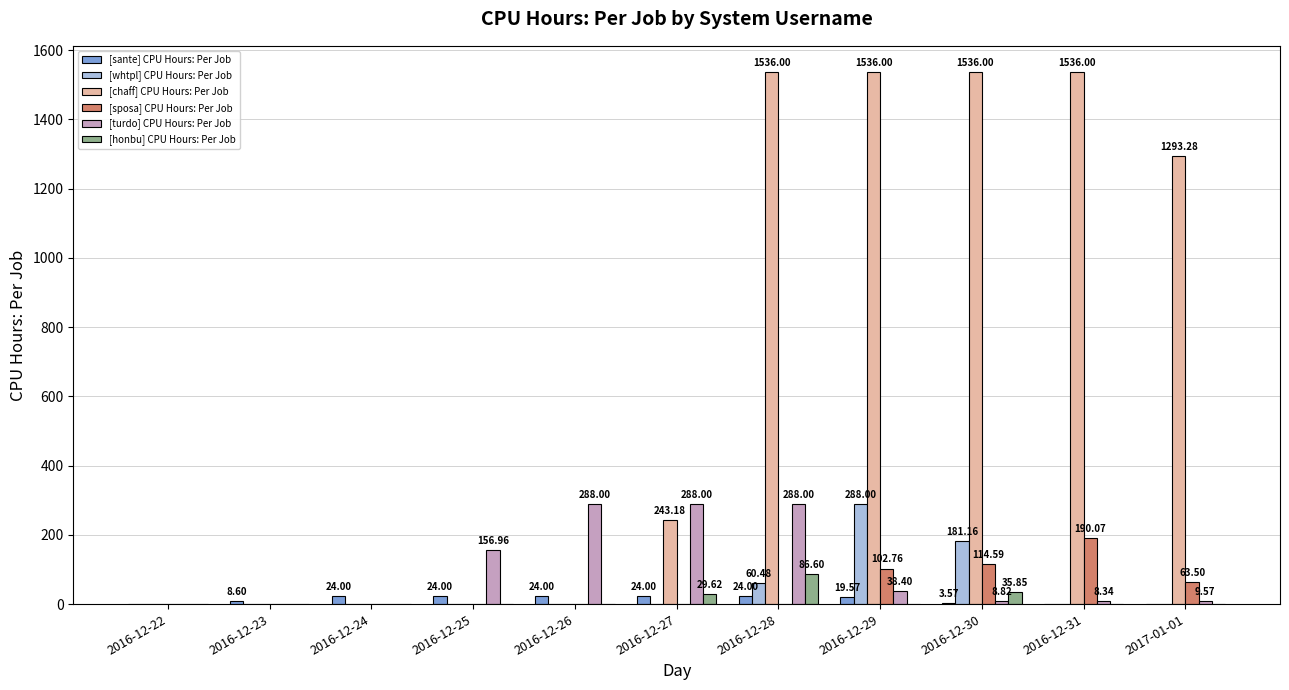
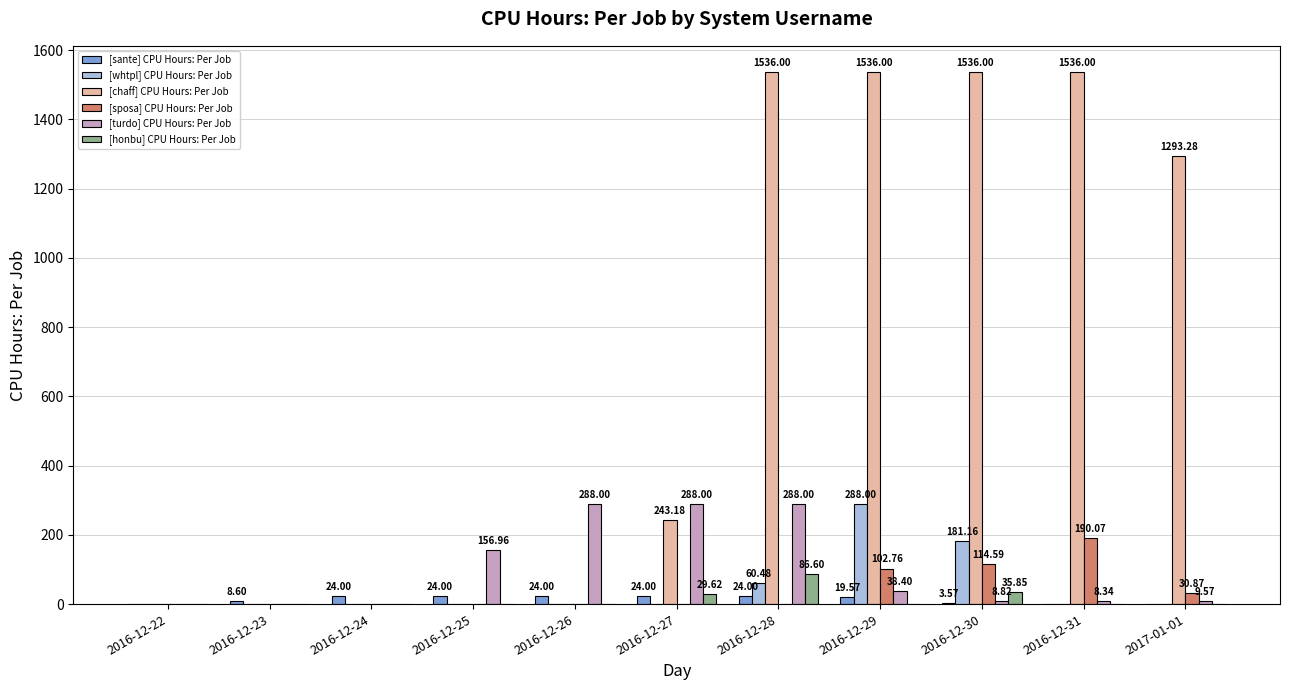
[sposa] CPU Hours: Per Job, 2017-01-01: 63.50 -> 30.87
